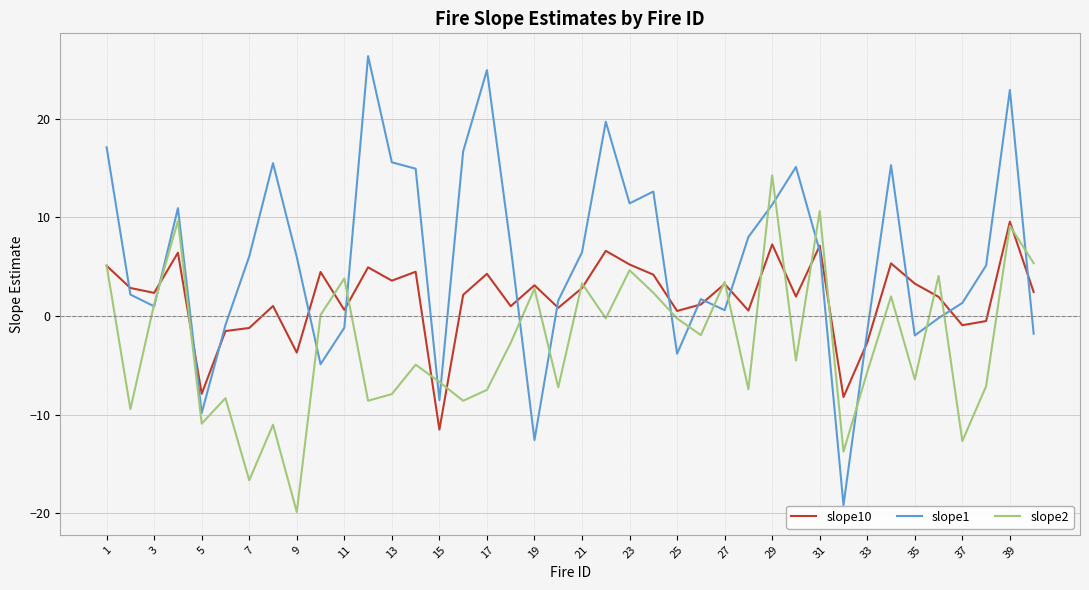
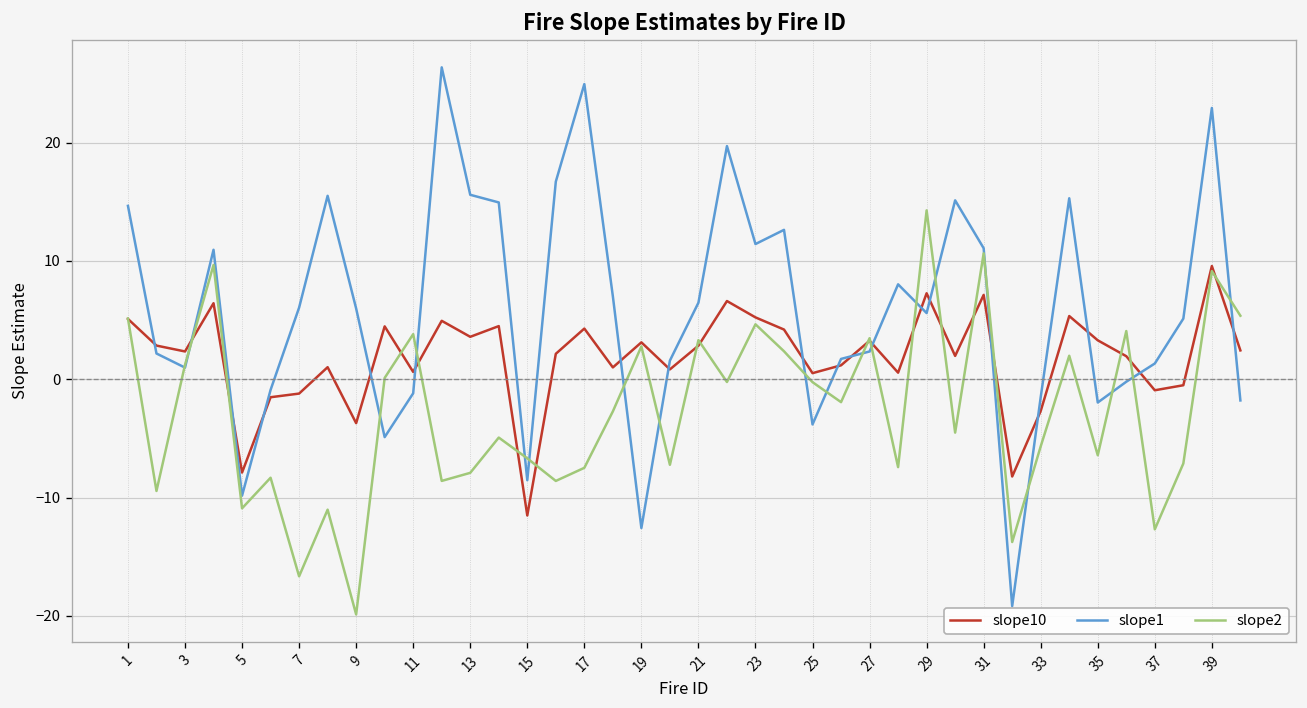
slope1, 1: 17 -> 15
slope1, 27: 1 -> 2
slope1, 29: 11 -> 6
slope1, 31: 7 -> 11
